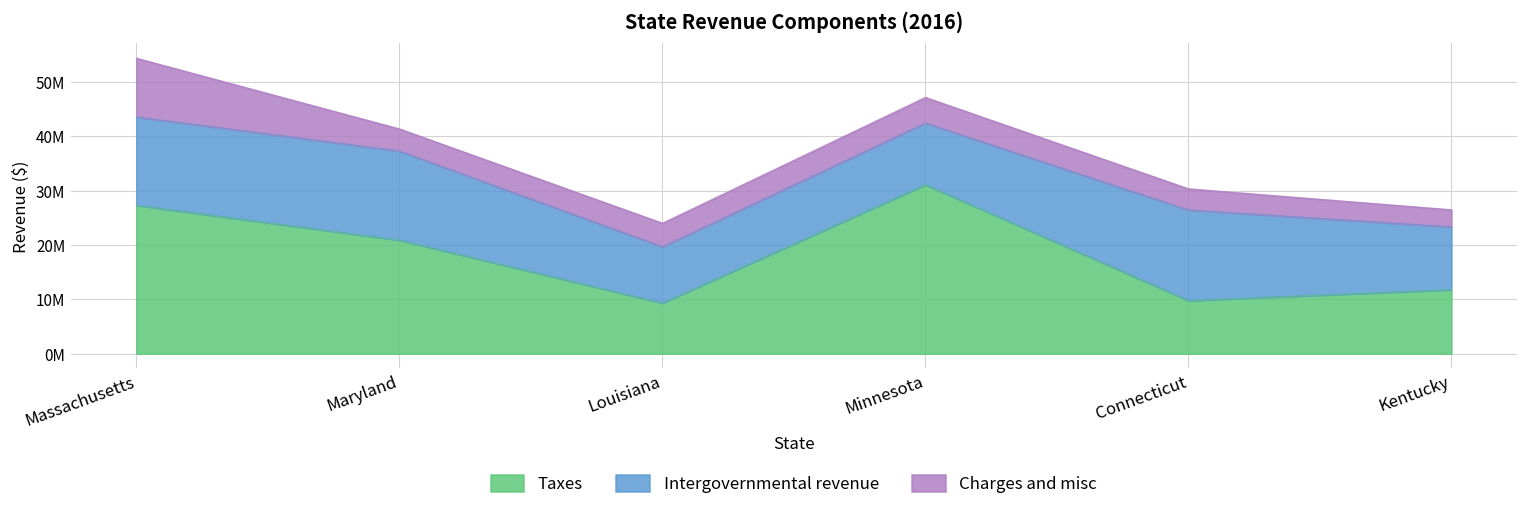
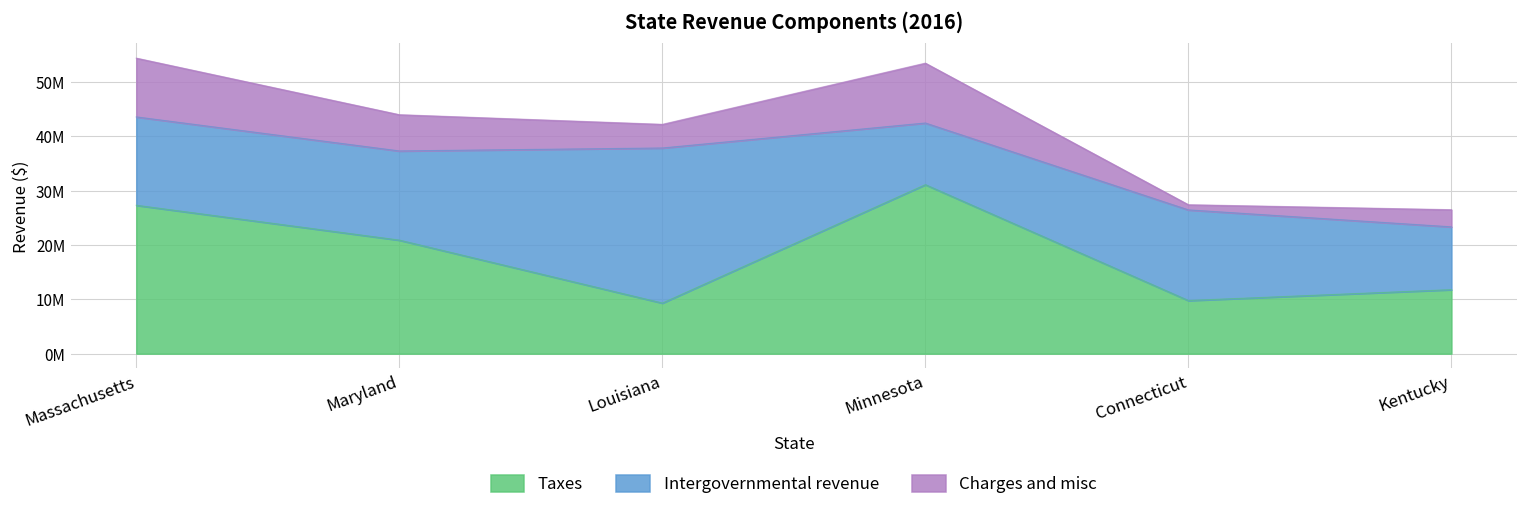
Charges and misc, Maryland: 4000000 -> 7000000
Intergovernmental revenue, Louisiana: 10000000 -> 29000000
Charges and misc, Minnesota: 5000000 -> 11000000
Charges and misc, Connecticut: 4000000 -> 1000000
